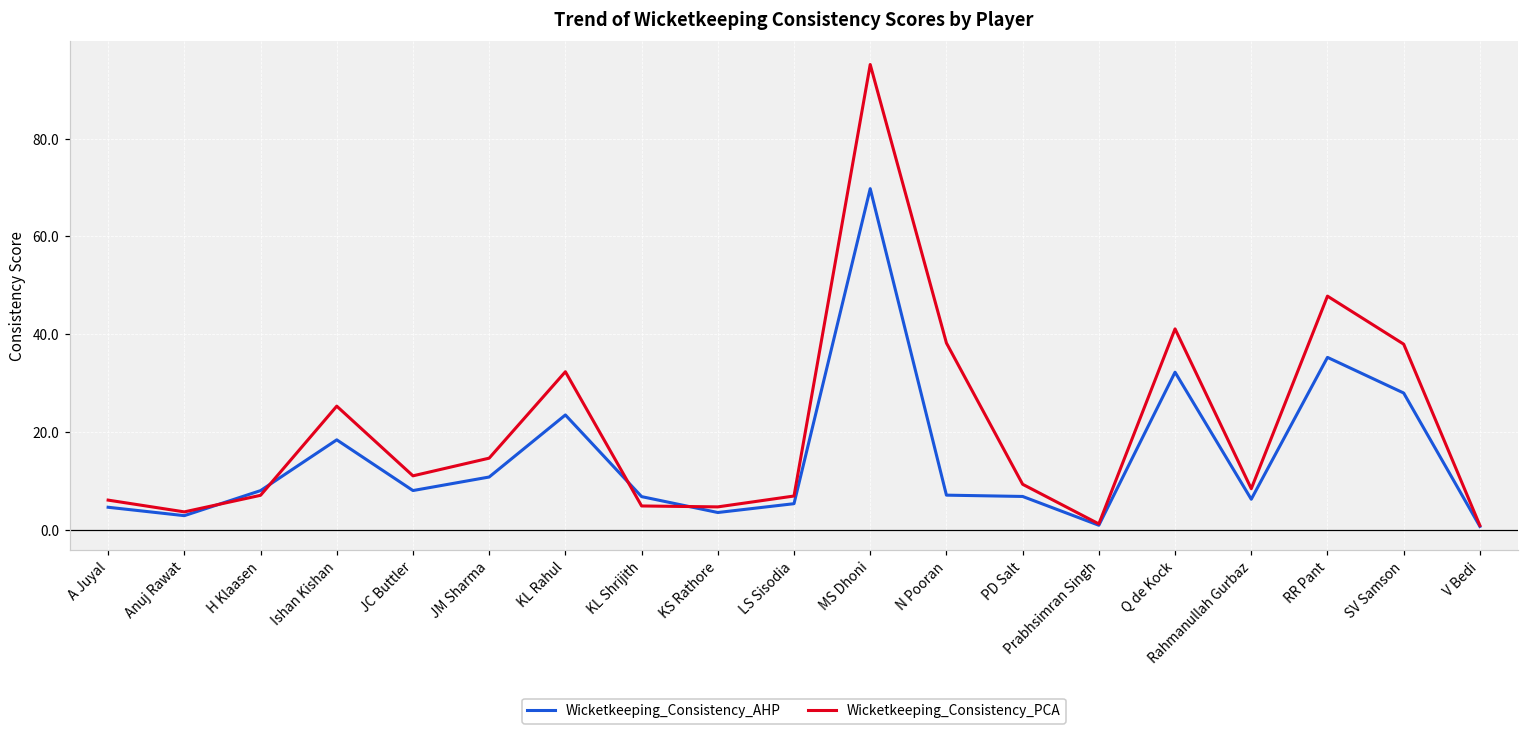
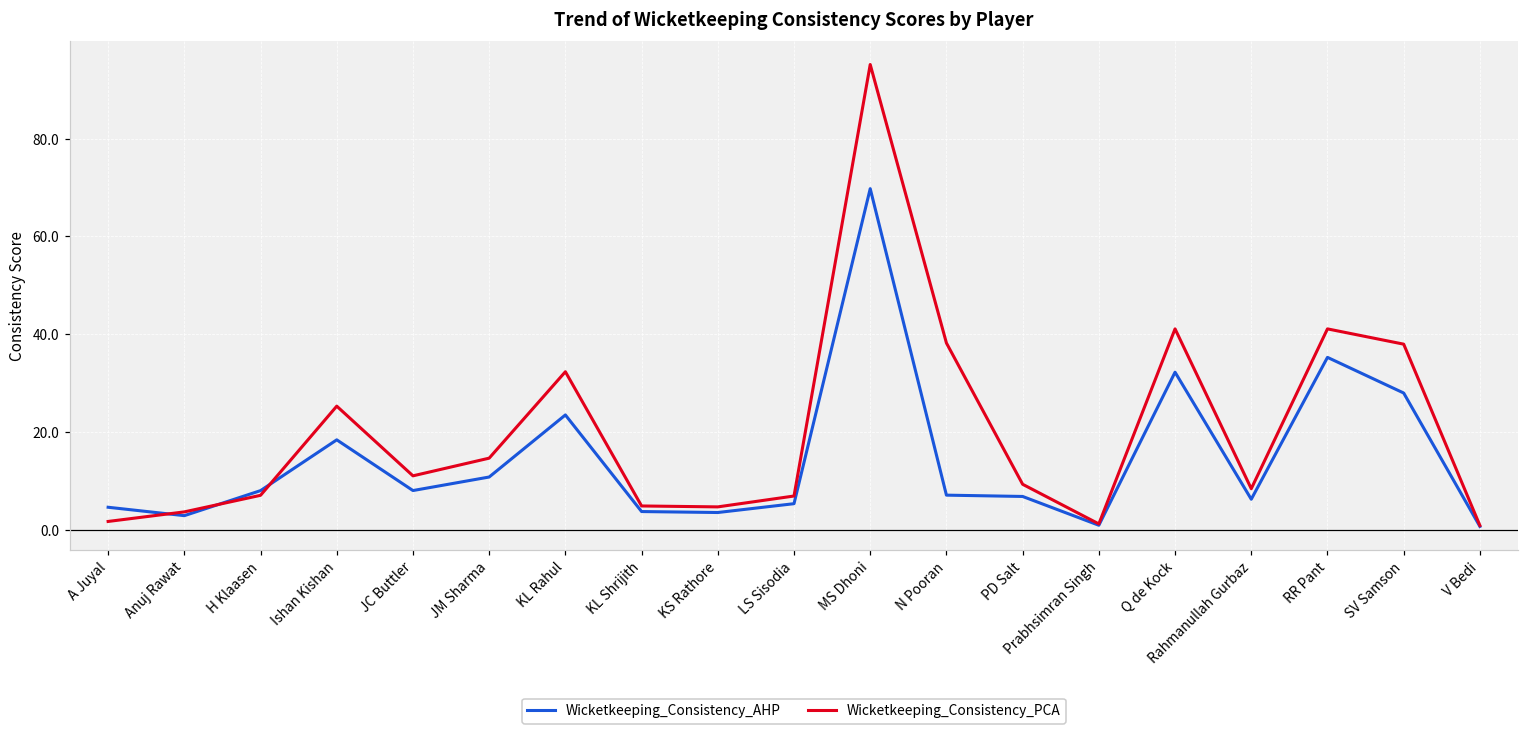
Wicketkeeping_Consistency_PCA, A Juyal: 6 -> 2
Wicketkeeping_Consistency_AHP, KL Shrijith: 7 -> 4
Wicketkeeping_Consistency_PCA, RR Pant: 48 -> 41
